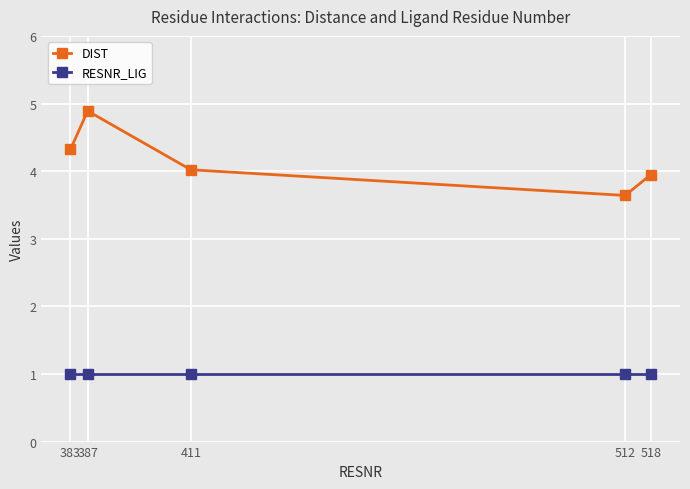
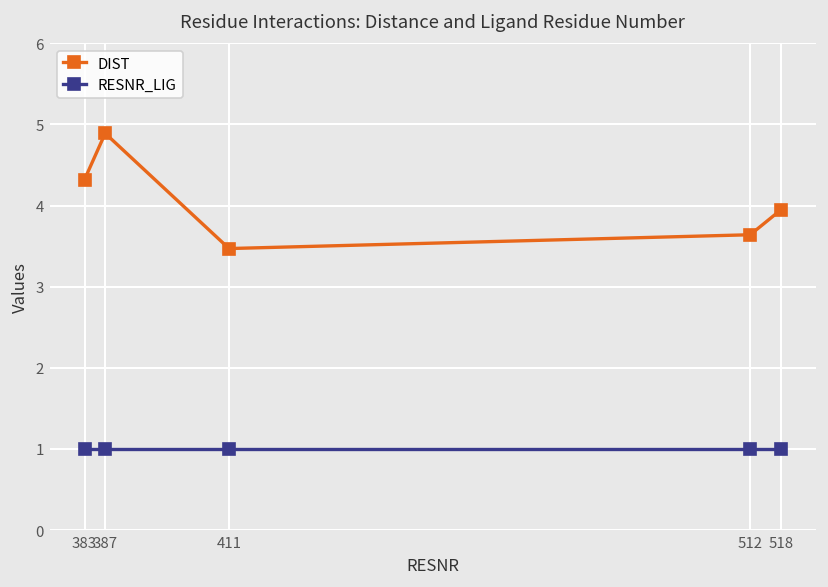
DIST, 411: 4.0 -> 3.5
